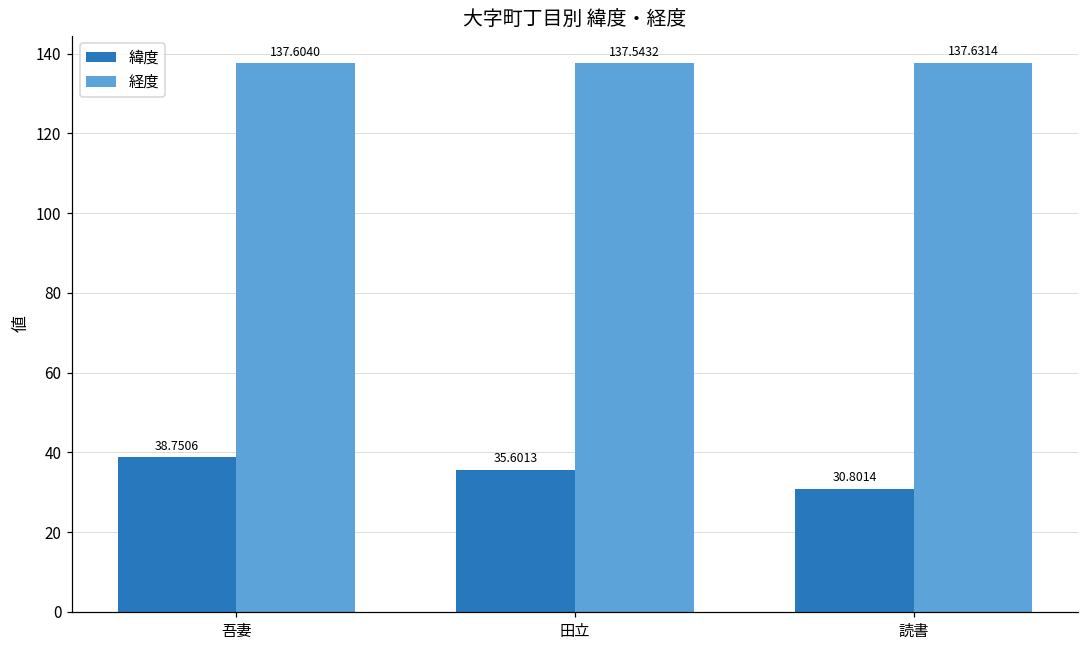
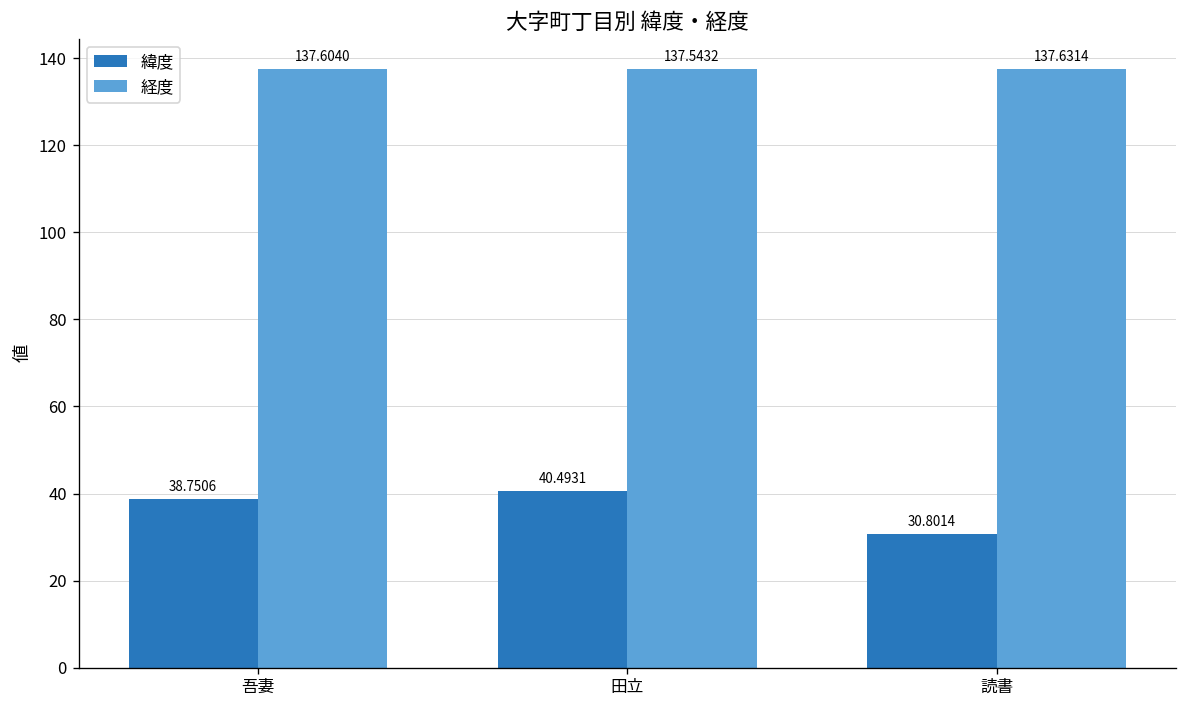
緯度, 田立: 35.6013 -> 40.4931
